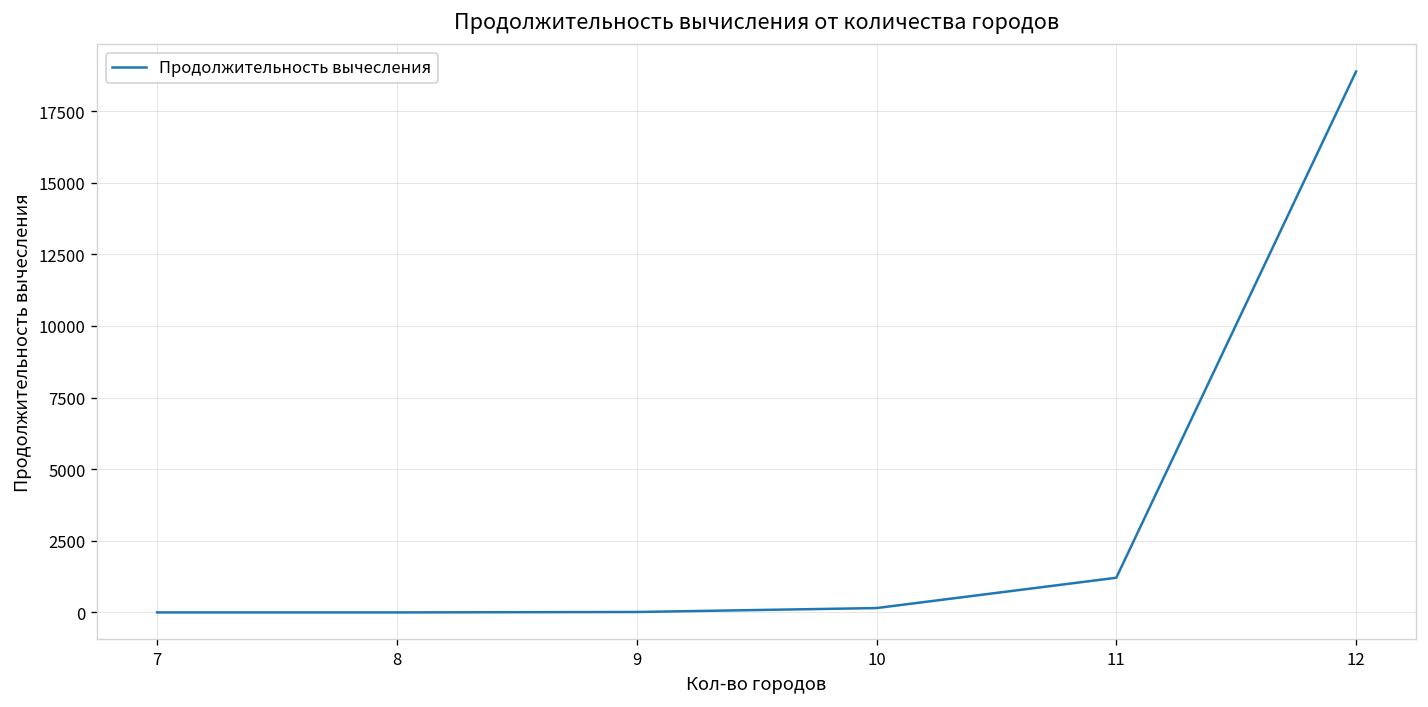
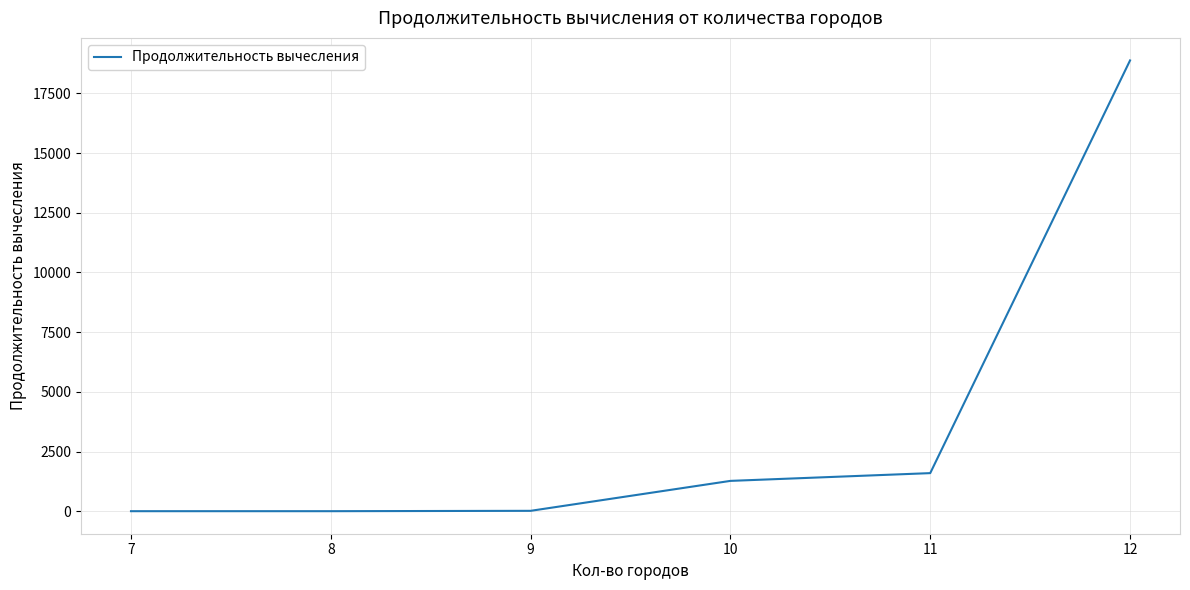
10: 200 -> 1300
11: 1200 -> 1600
